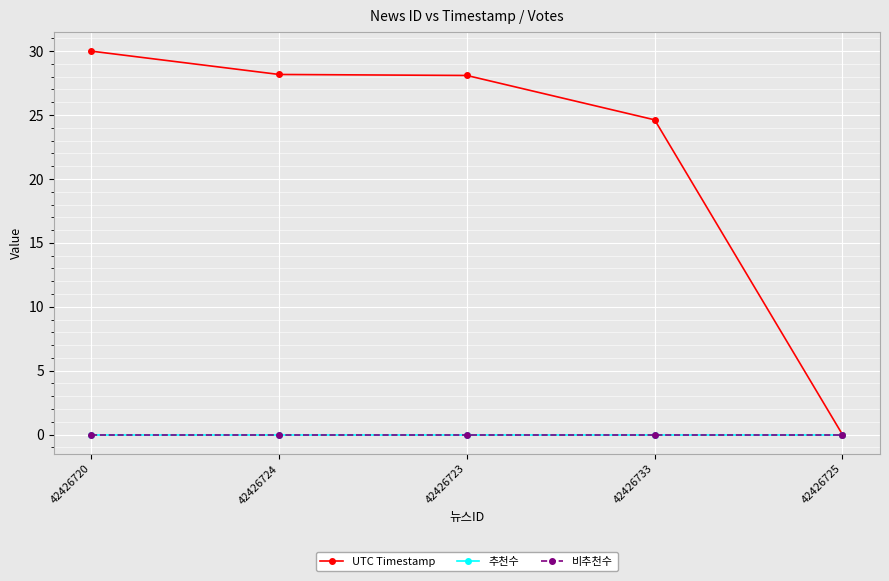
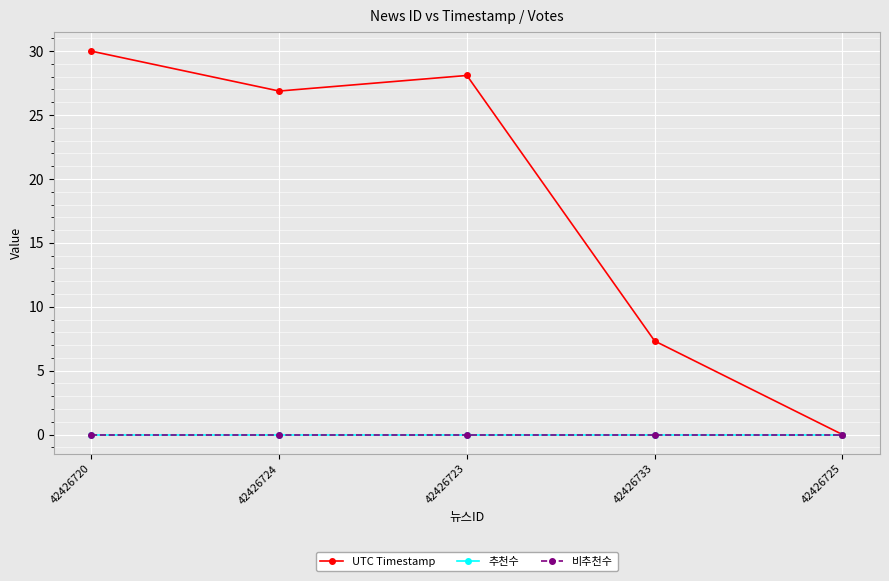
UTC Timestamp, 42426724: 28.2 -> 26.9
UTC Timestamp, 42426733: 24.6 -> 7.3
